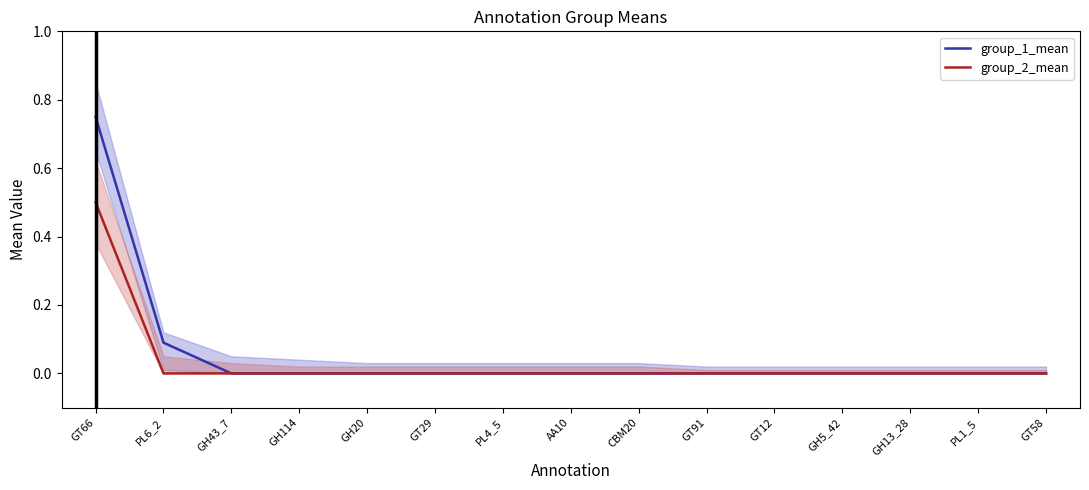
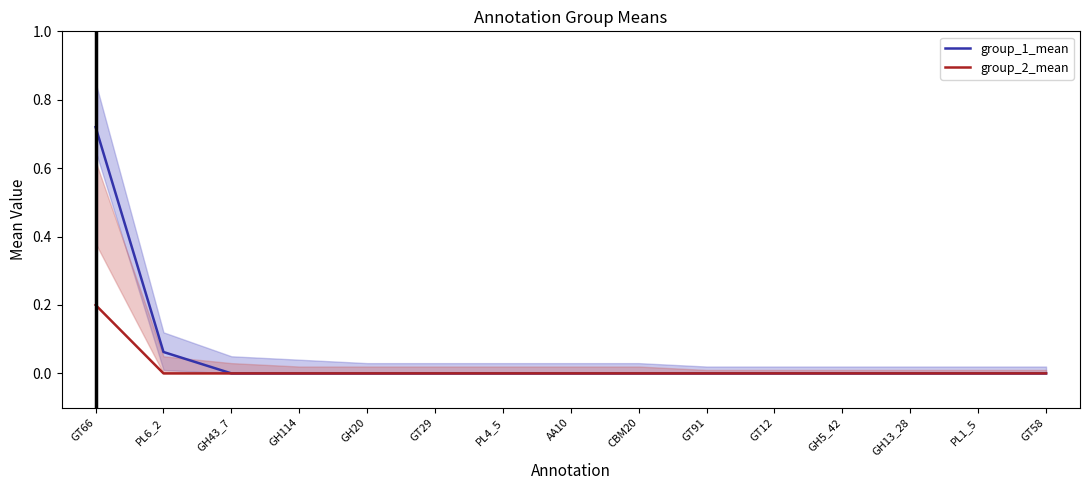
group_1_mean, GT66: 0.75 -> 0.72
group_2_mean, GT66: 0.5 -> 0.2
group_1_mean, PL6_2: 0.09 -> 0.06
